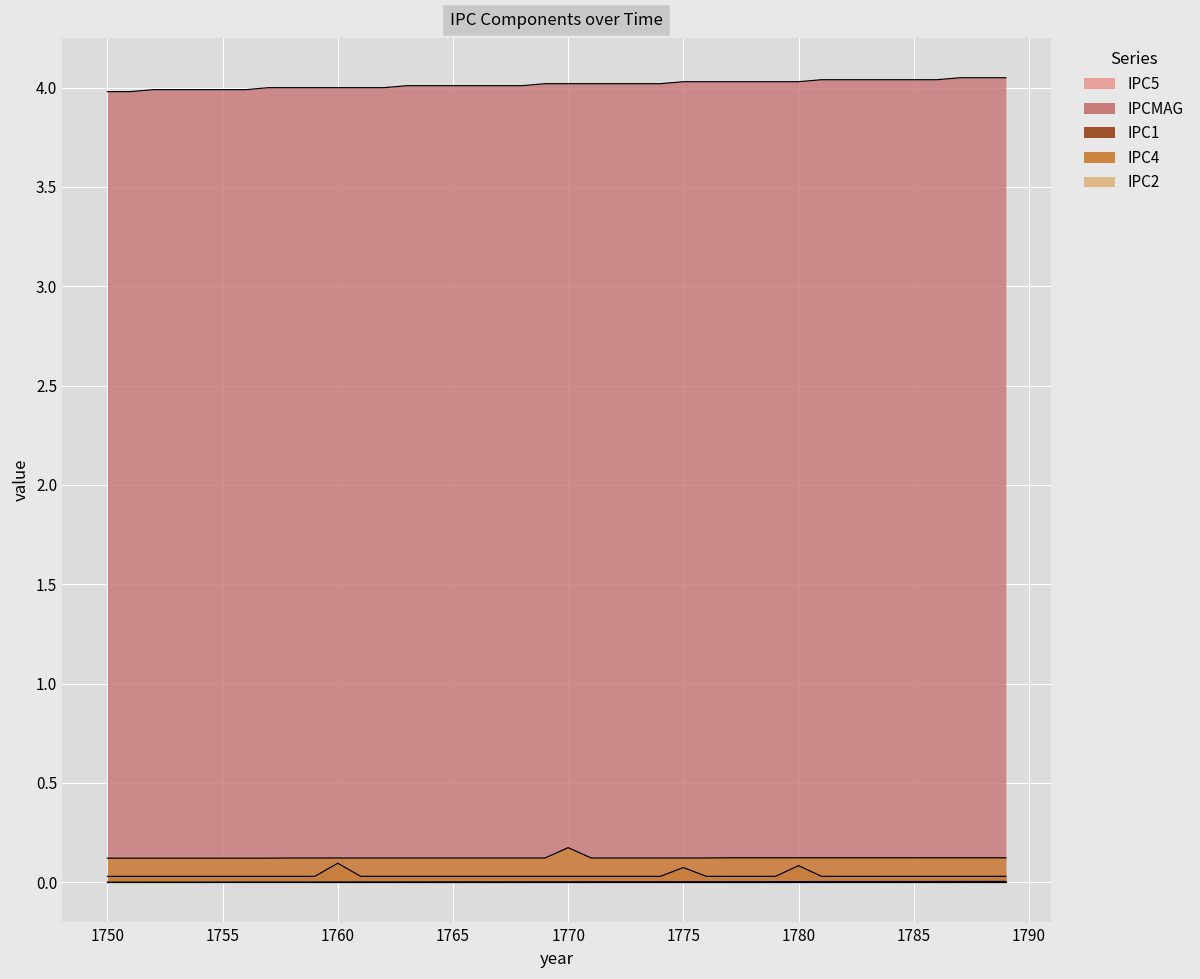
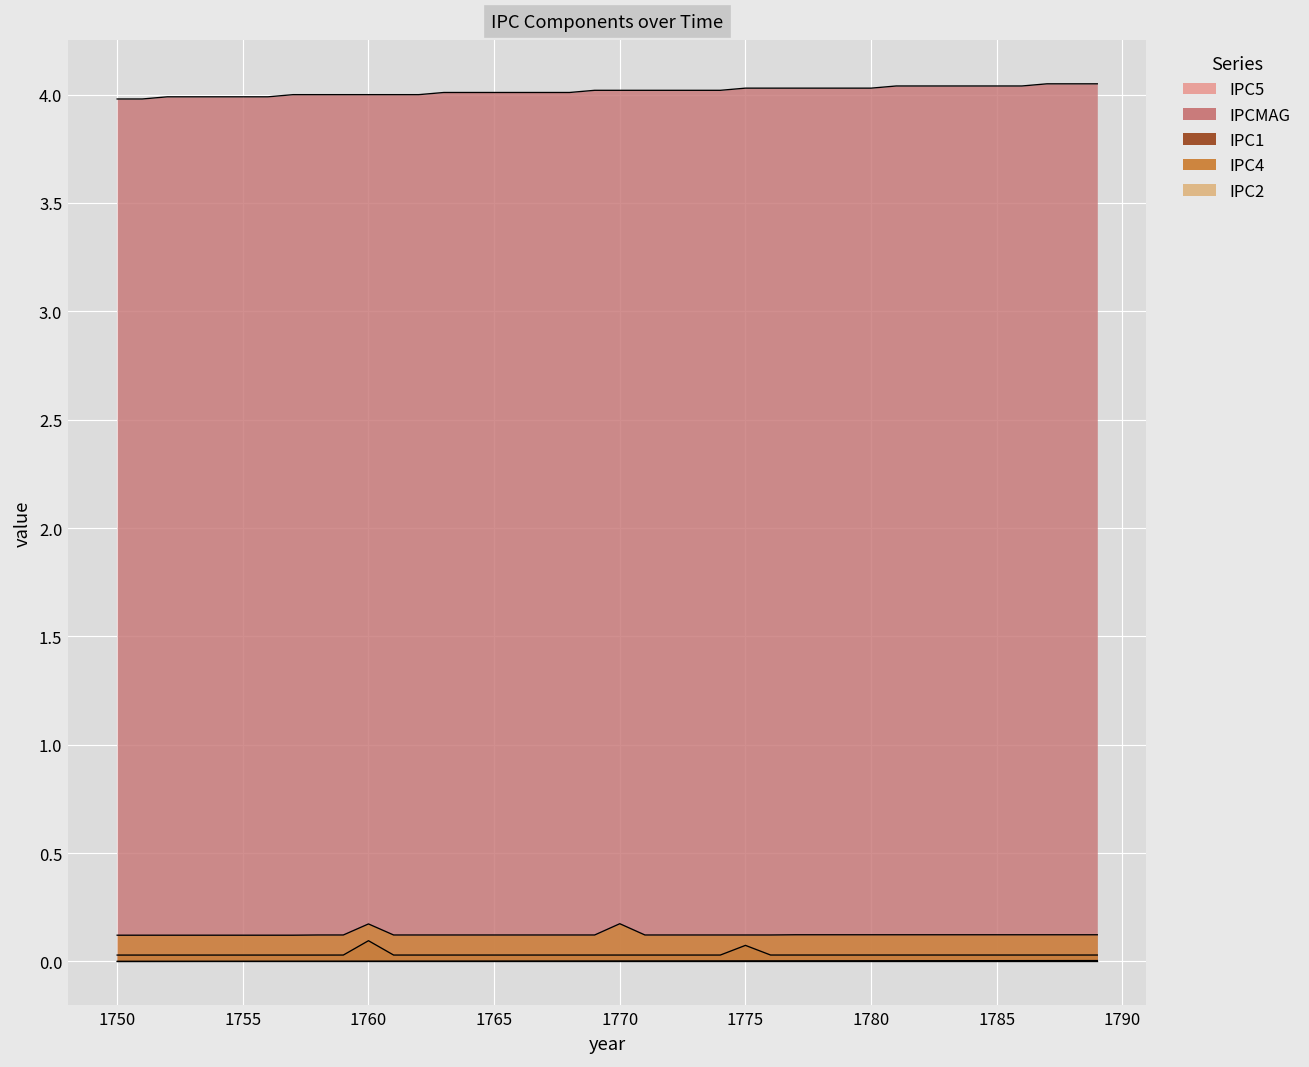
IPC4, 1760: 0.12 -> 0.17
IPC1, 1780: 0.08 -> 0.03
